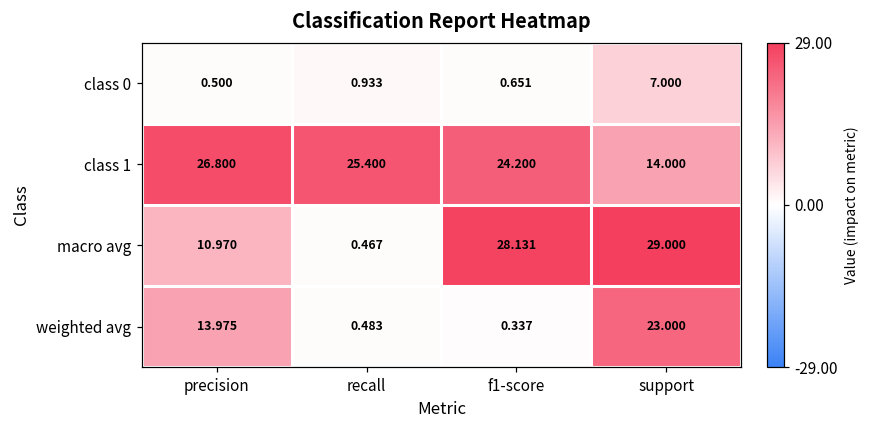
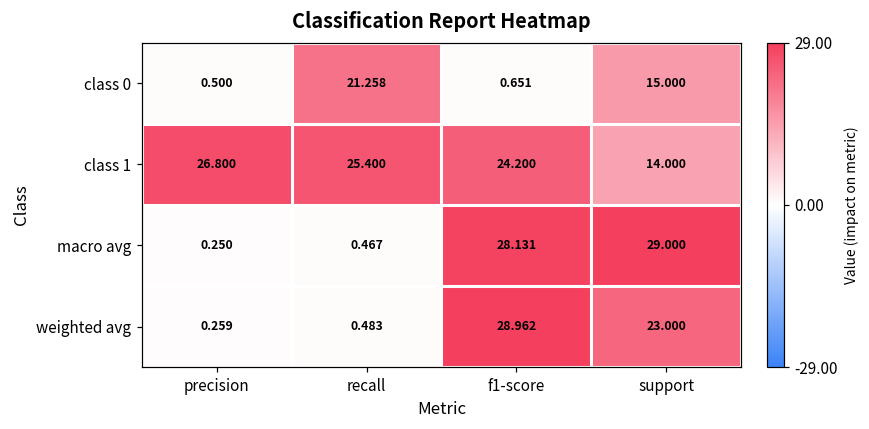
class 0, recall: 0.933 -> 21.258
class 0, support: 7.000 -> 15.000
macro avg, precision: 10.970 -> 0.250
weighted avg, precision: 13.975 -> 0.259
weighted avg, f1-score: 0.337 -> 28.962
